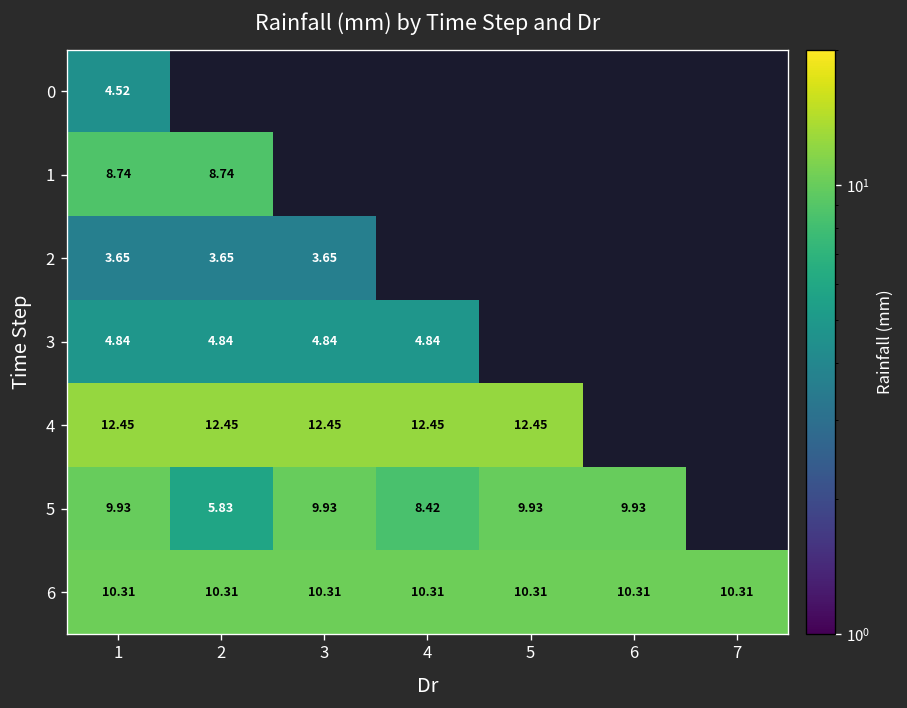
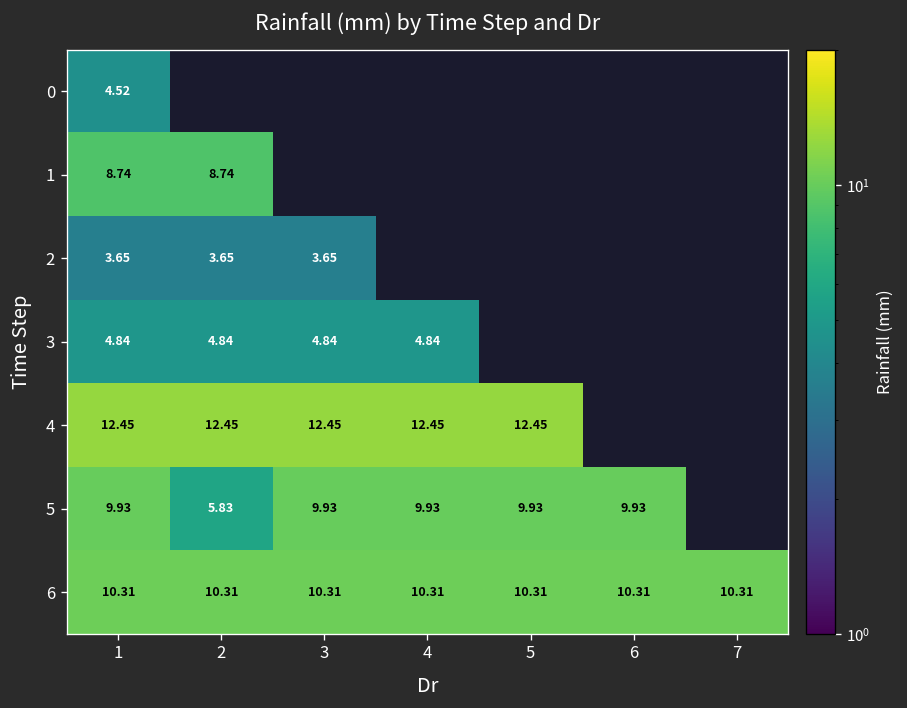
5, 4: 8.42 -> 9.93
